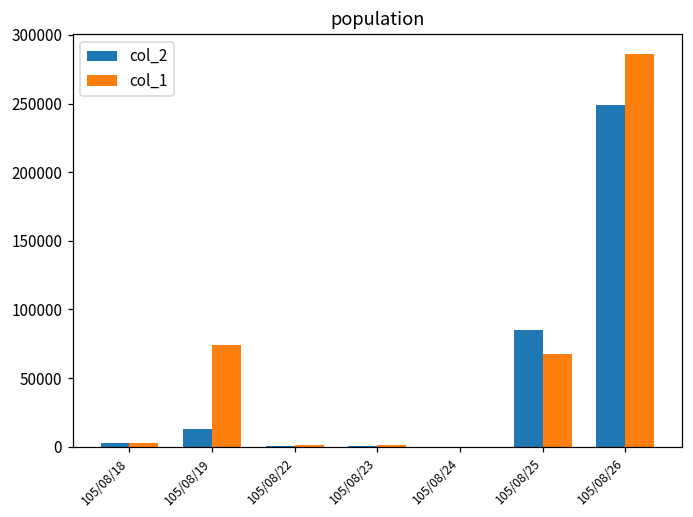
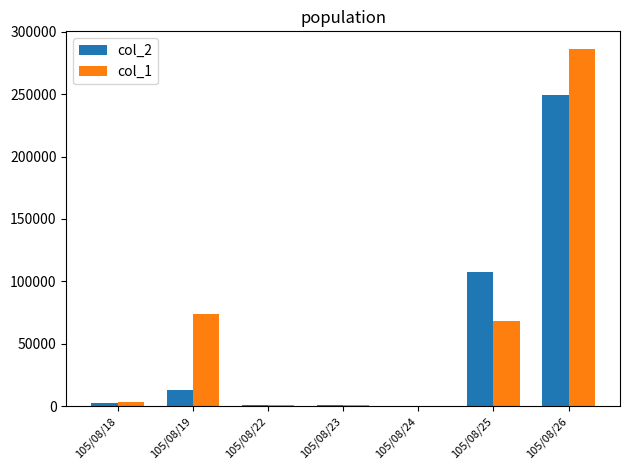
col_2, 105/08/25: 85000 -> 108000
